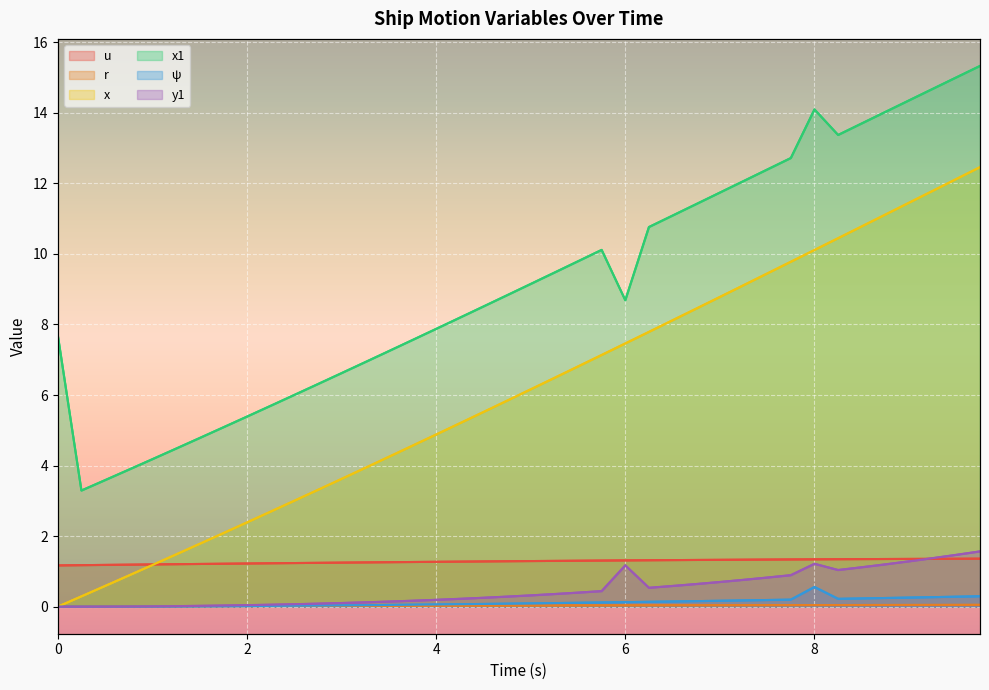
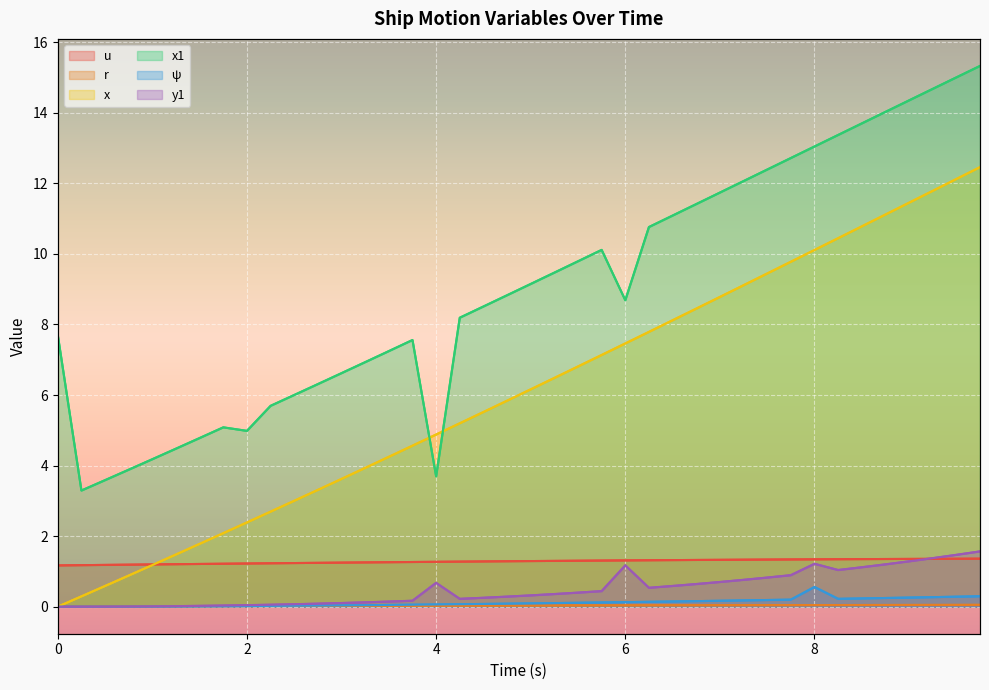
x1, 2: 5.4 -> 5.0
x1, 4: 7.9 -> 3.7
y1, 4: 0.2 -> 0.7
x1, 8: 14.1 -> 13.0
